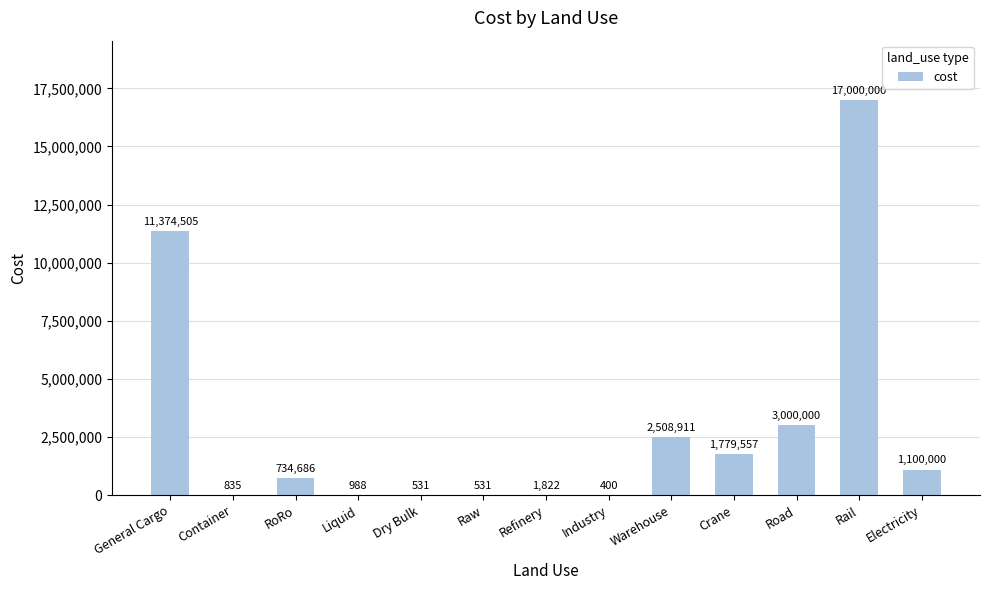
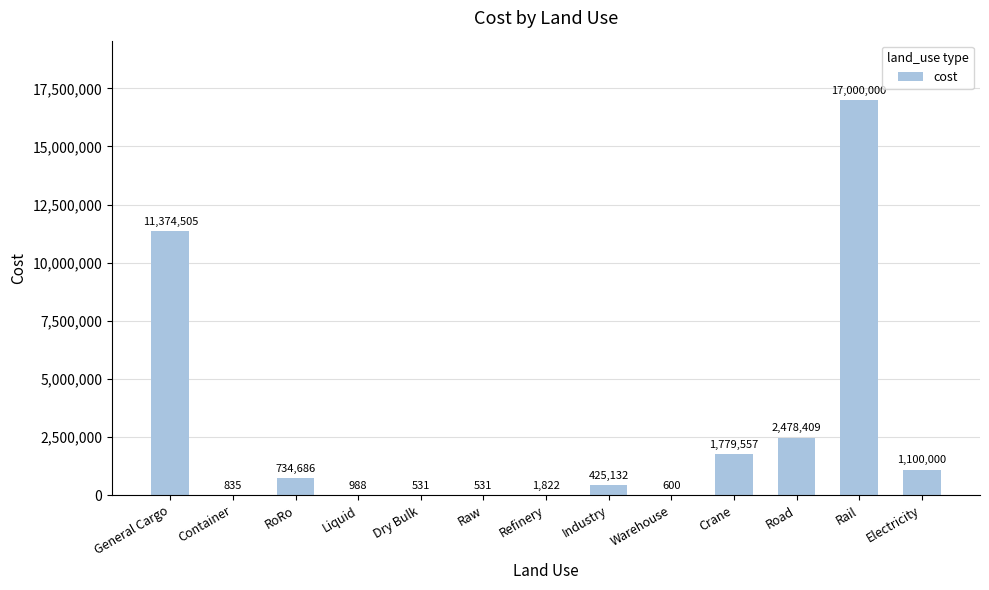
Industry: 400 -> 425,132
Warehouse: 2,508,911 -> 600
Road: 3,000,000 -> 2,478,409
